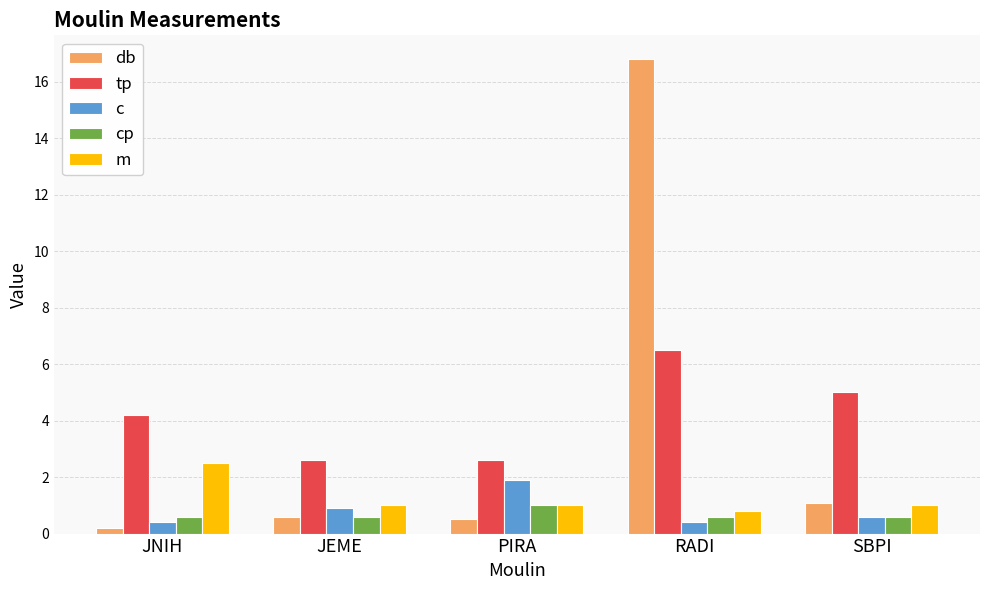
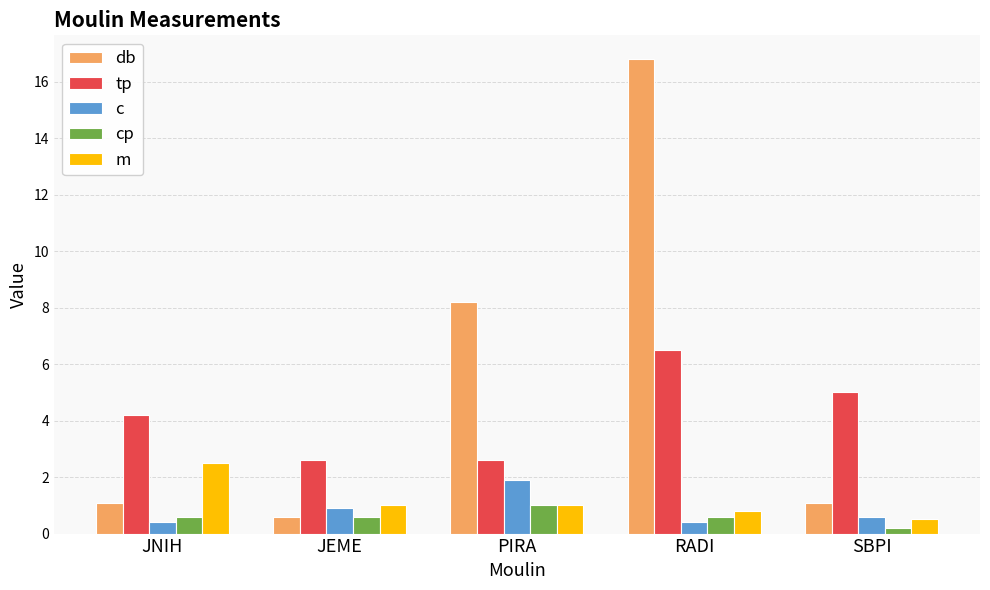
db, JNIH: 0.2 -> 1.1
db, PIRA: 0.5 -> 8.2
cp, SBPI: 0.6 -> 0.2
m, SBPI: 1.0 -> 0.5
